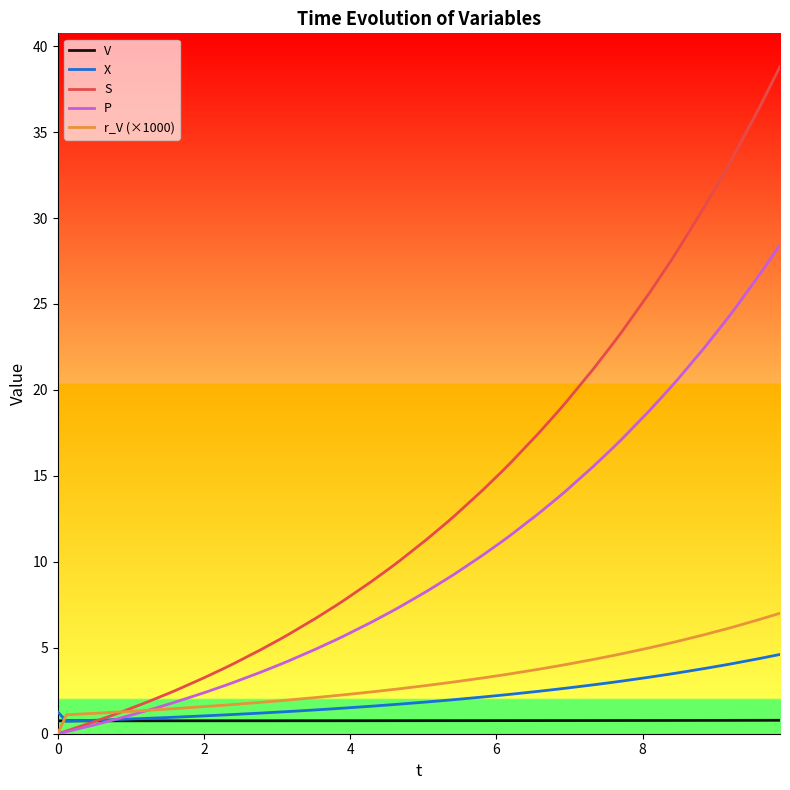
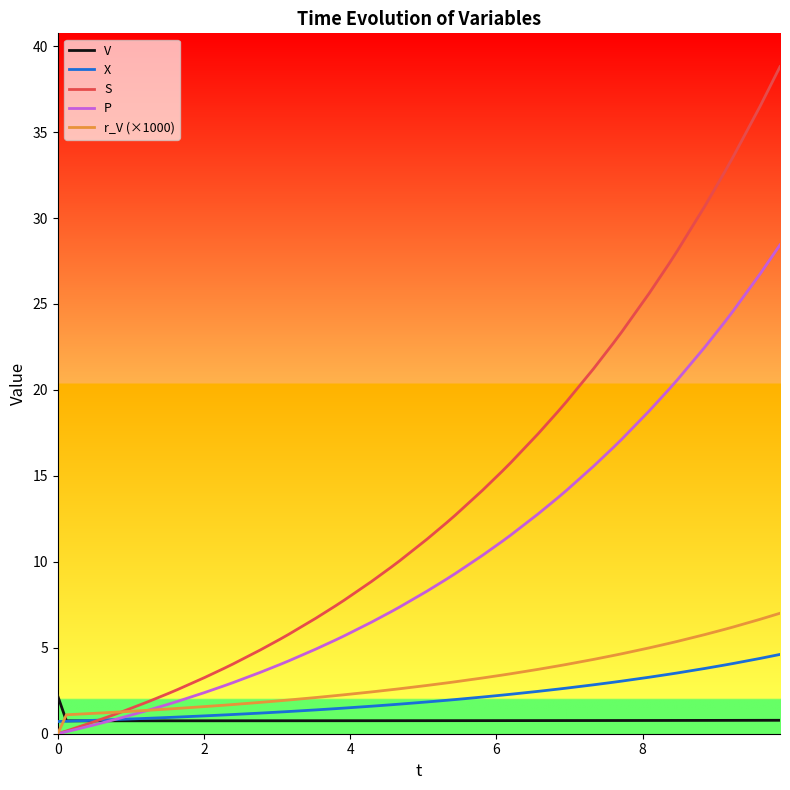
V, 0: 0.8 -> 2.2
X, 0: 1.3 -> 0.7
